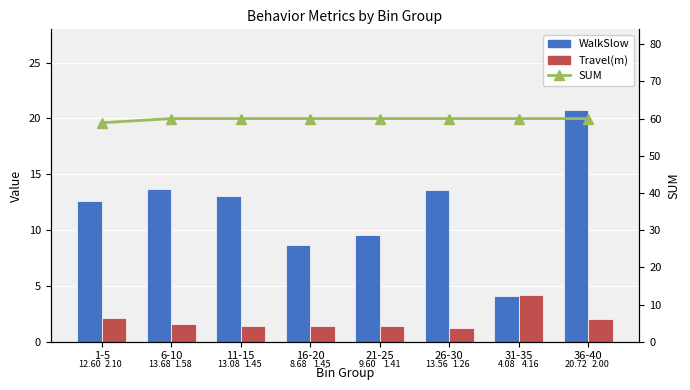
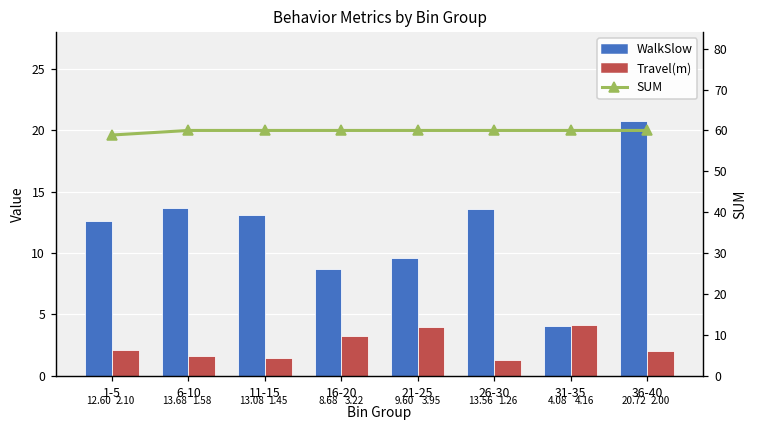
Travel(m), 16-20: 1.45 -> 3.22
Travel(m), 21-25: 1.41 -> 3.95
